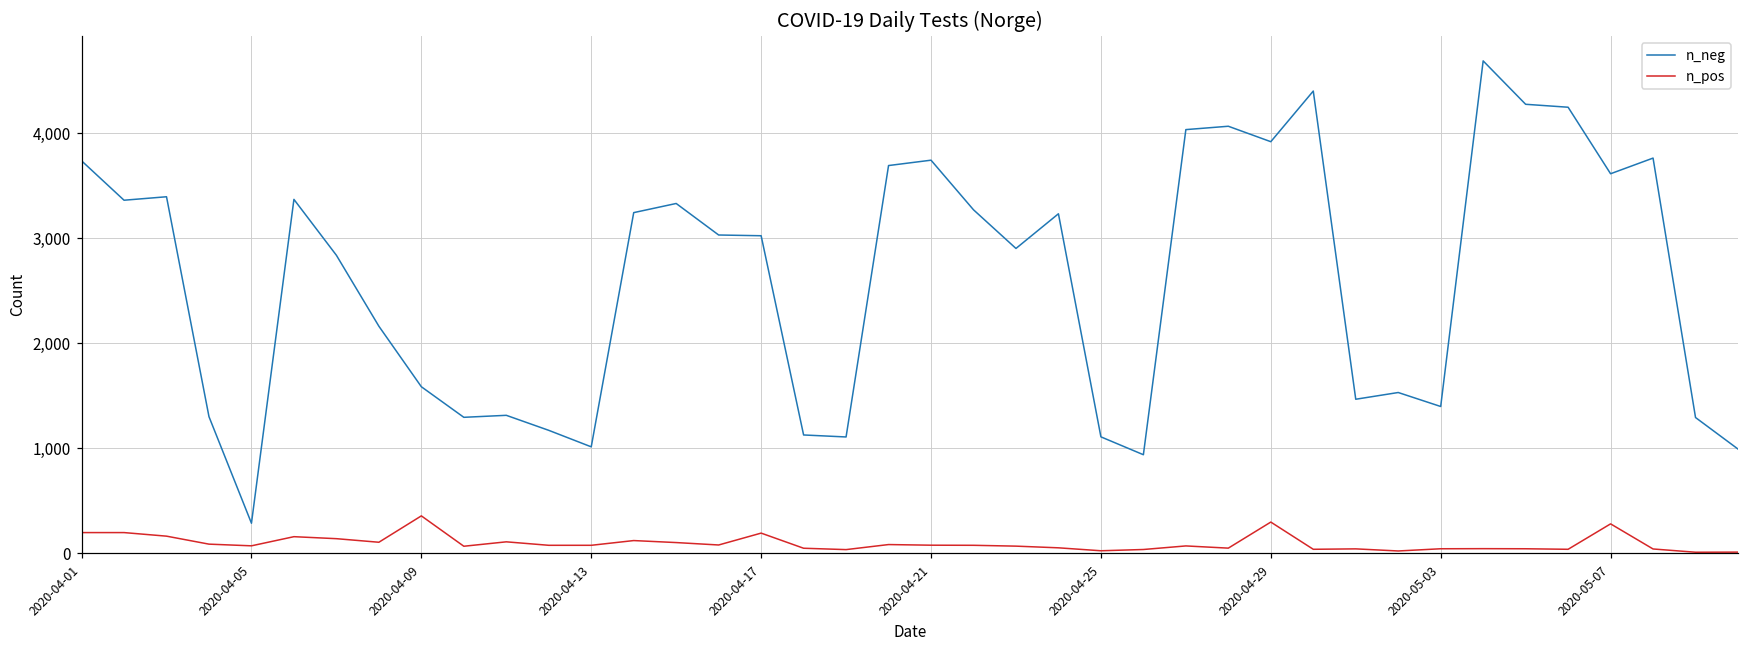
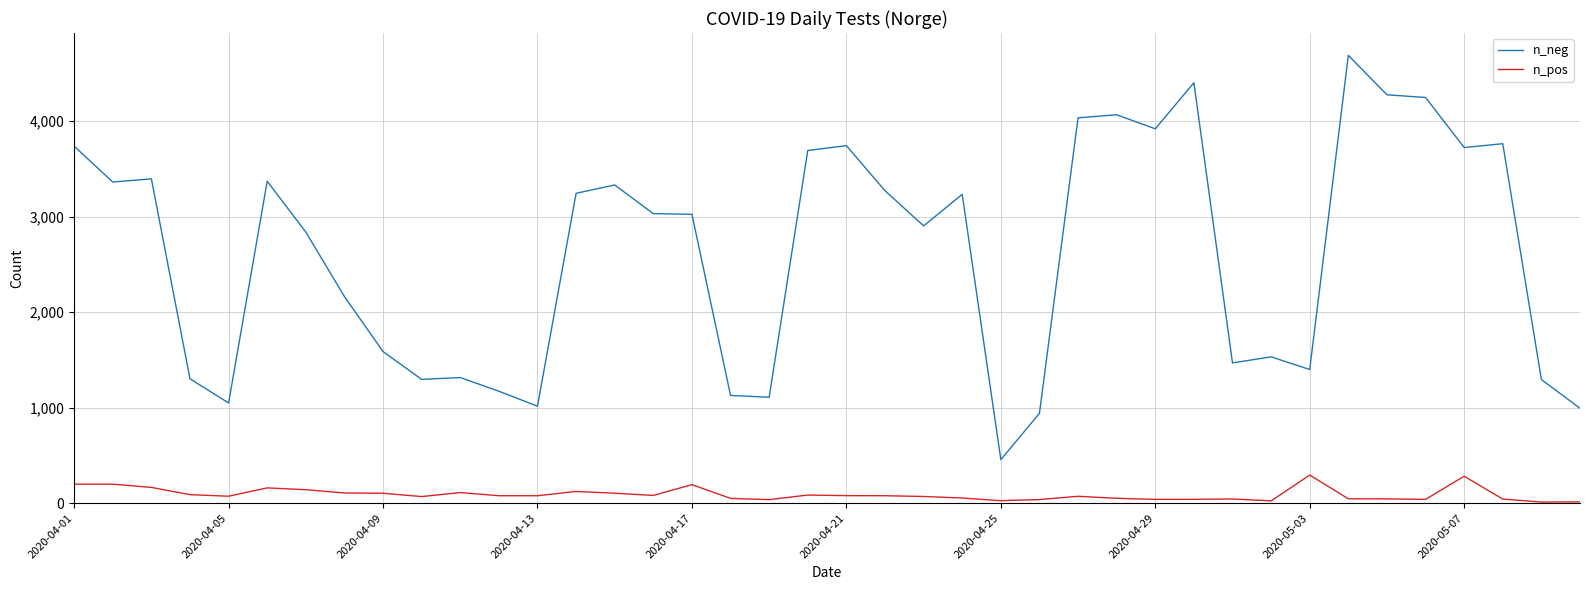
n_neg, 2020-04-05: 300 -> 1,000
n_pos, 2020-04-09: 400 -> 100
n_neg, 2020-04-25: 1,100 -> 500
n_pos, 2020-04-29: 300 -> 0
n_pos, 2020-05-03: 0 -> 300
n_neg, 2020-05-07: 3,600 -> 3,700
